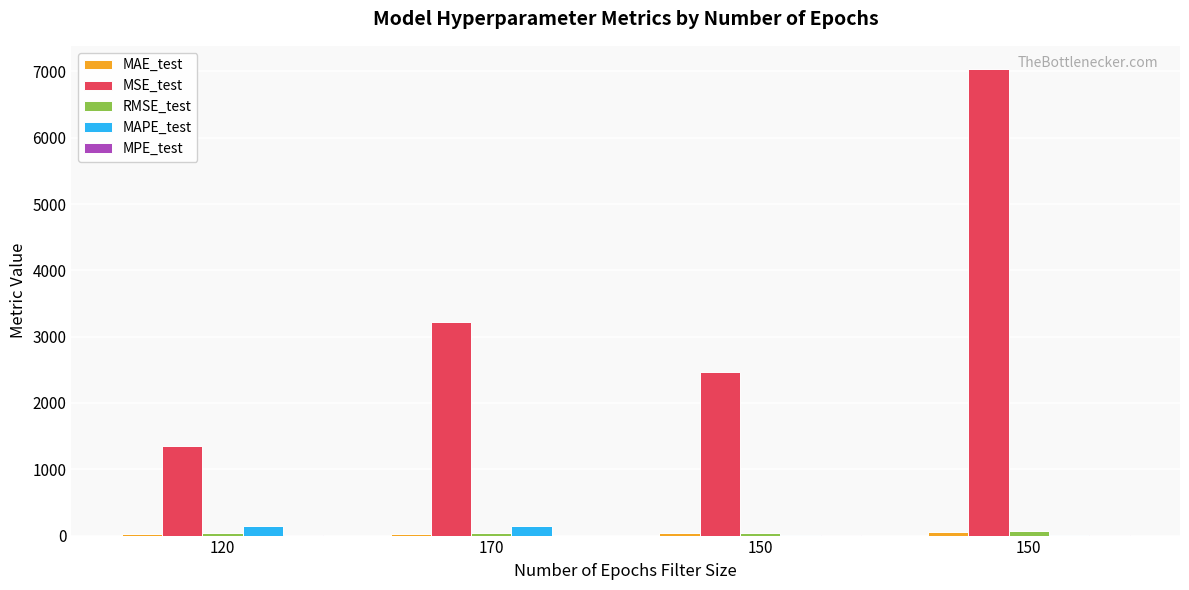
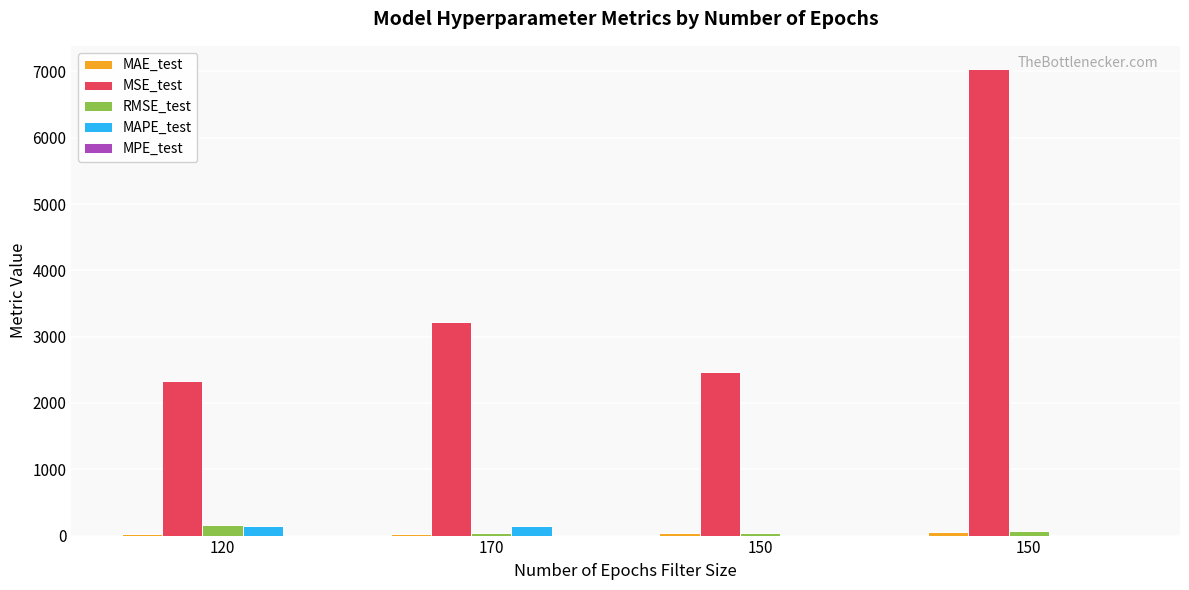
MSE_test, 120: 1300 -> 2300
RMSE_test, 120: 0 -> 200
